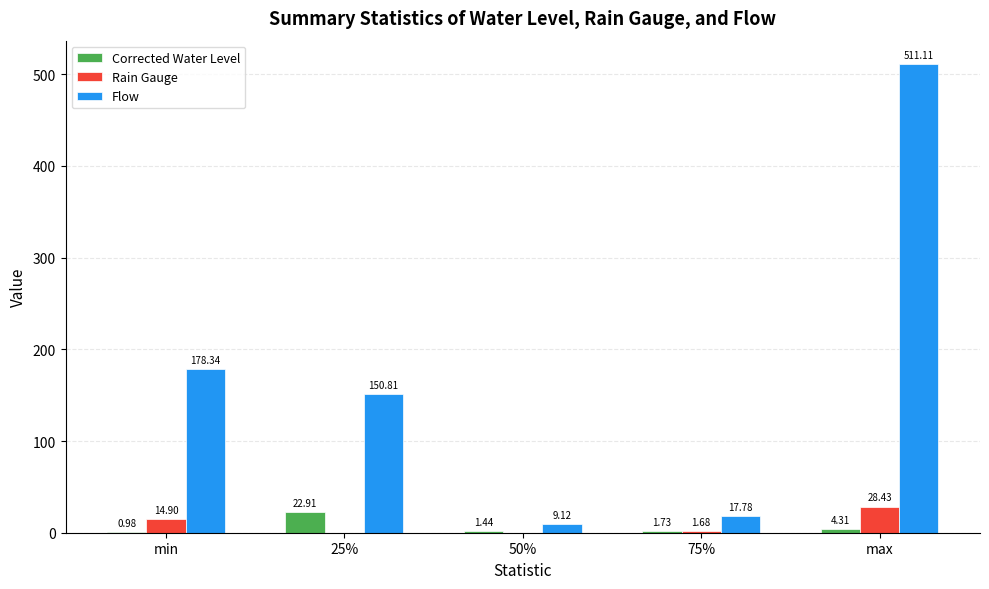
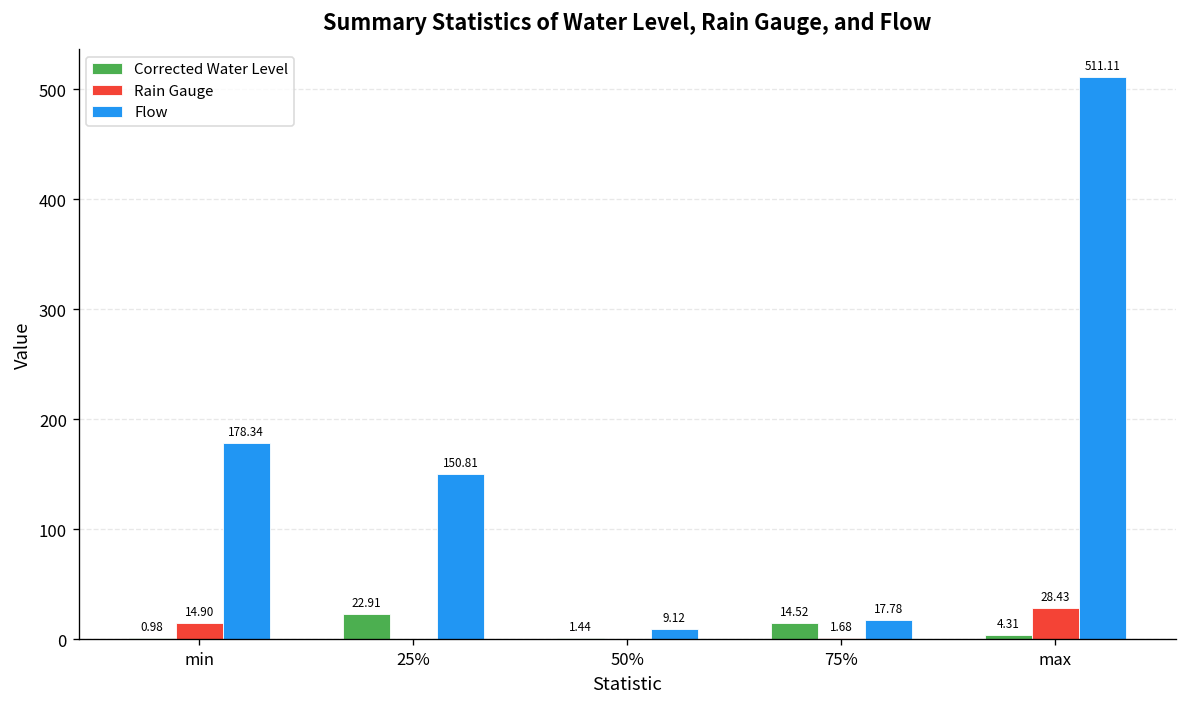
Corrected Water Level, 75%: 1.73 -> 14.52
